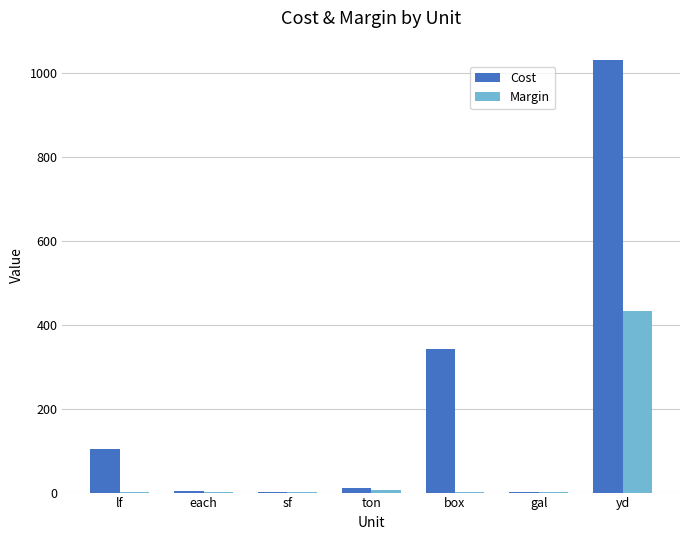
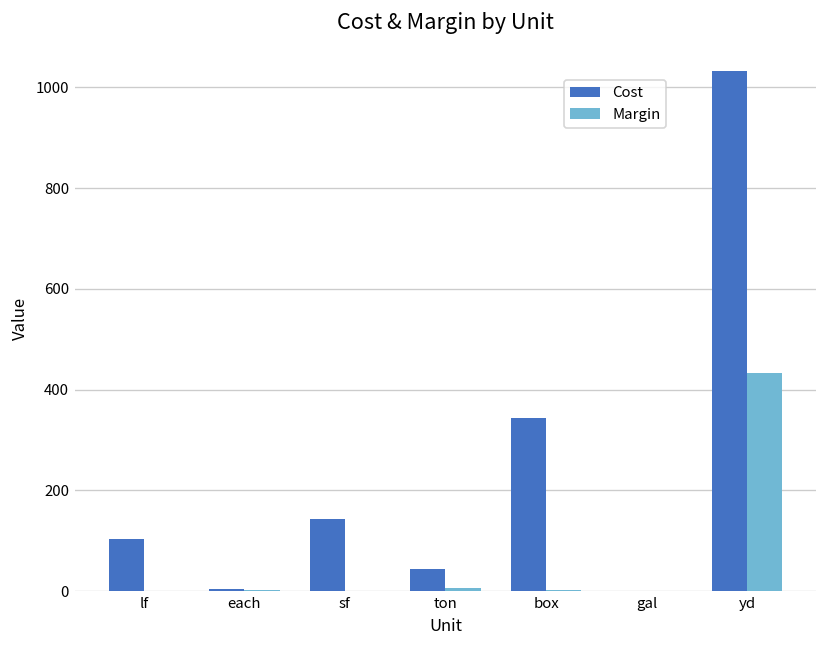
Cost, sf: 0 -> 140
Cost, ton: 10 -> 40
